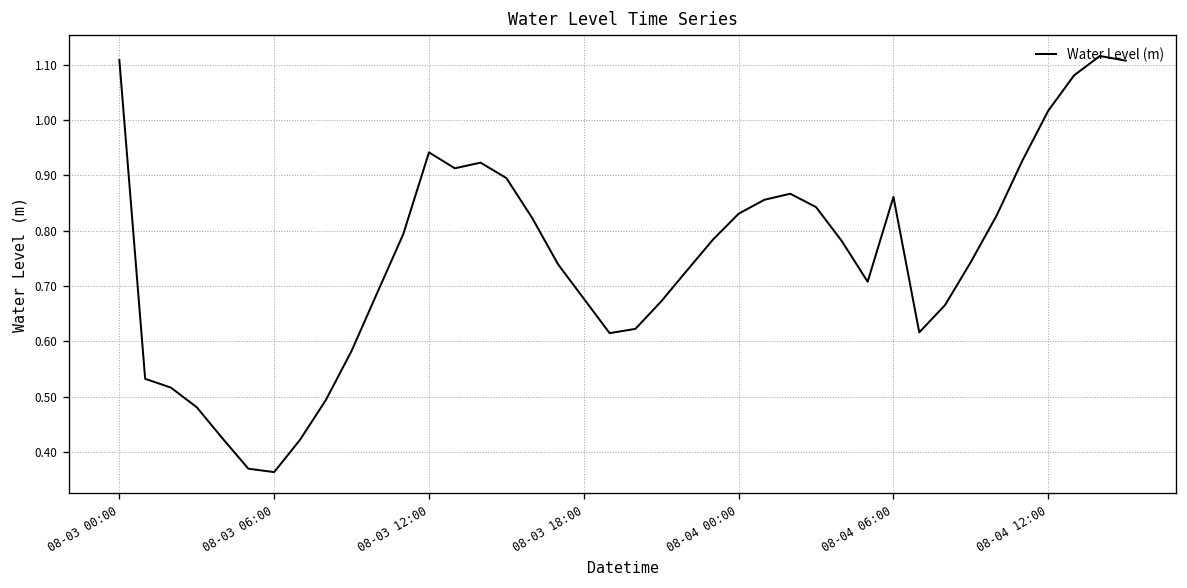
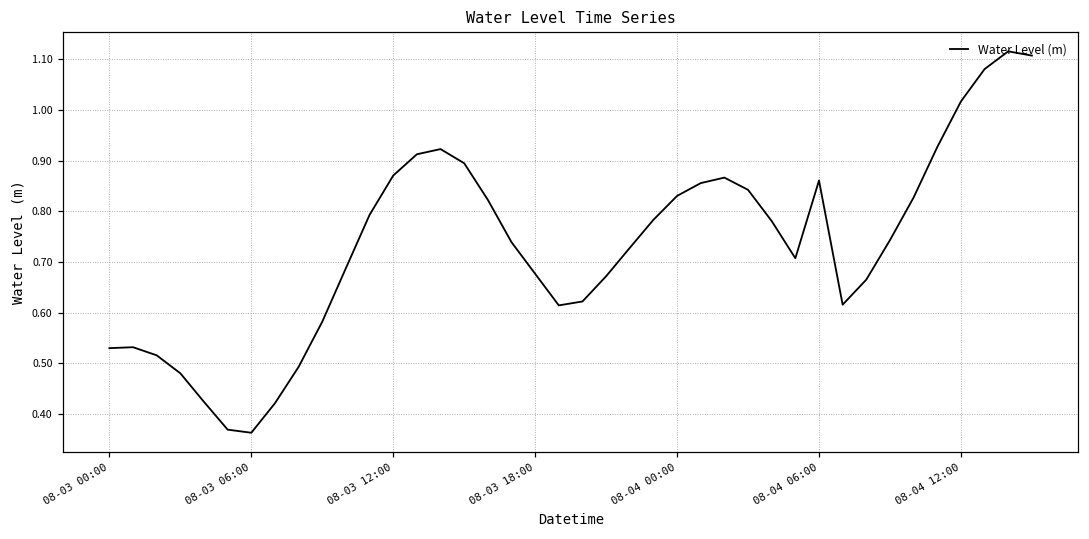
08-03 00:00: 1.11 -> 0.53
08-03 12:00: 0.94 -> 0.87
